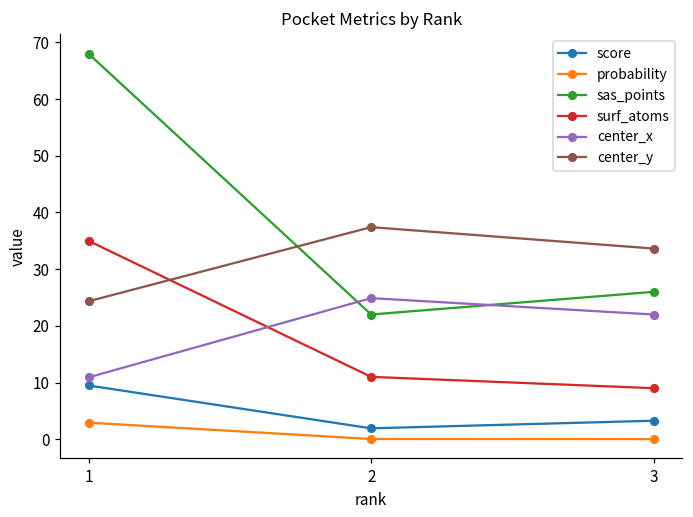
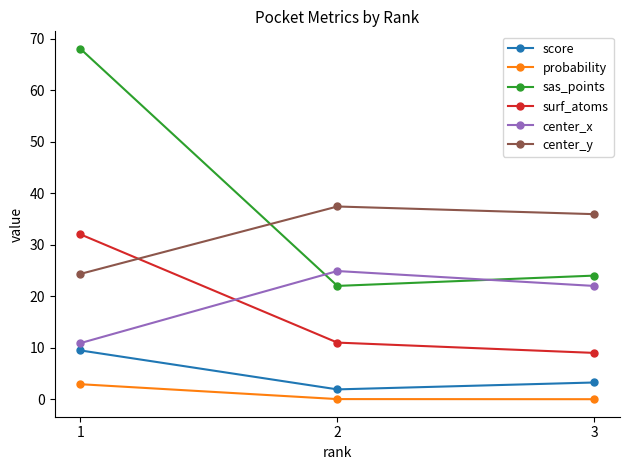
surf_atoms, 1: 35 -> 32
sas_points, 3: 26 -> 24
center_y, 3: 34 -> 36
